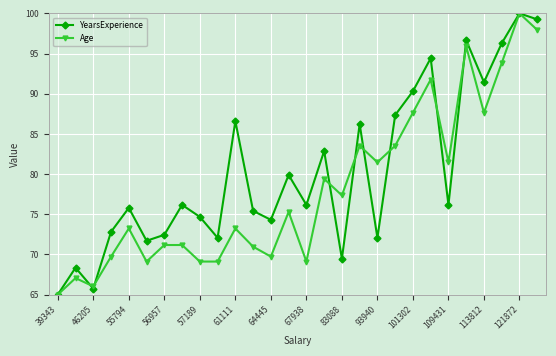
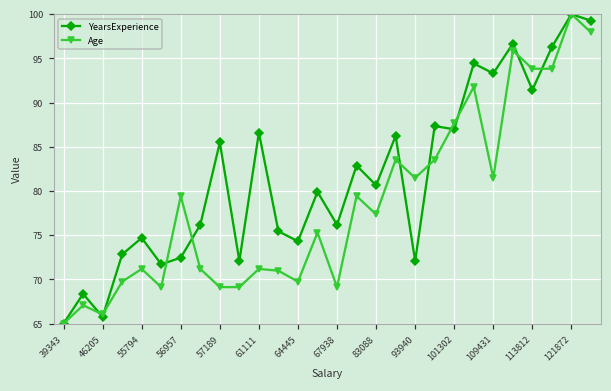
YearsExperience, 55794: 76 -> 75
Age, 55794: 73 -> 71
Age, 56957: 71 -> 79
YearsExperience, 57189: 75 -> 85
Age, 61111: 73 -> 71
YearsExperience, 83088: 69 -> 81
YearsExperience, 101302: 90 -> 87
YearsExperience, 109431: 76 -> 93
Age, 113812: 88 -> 94
